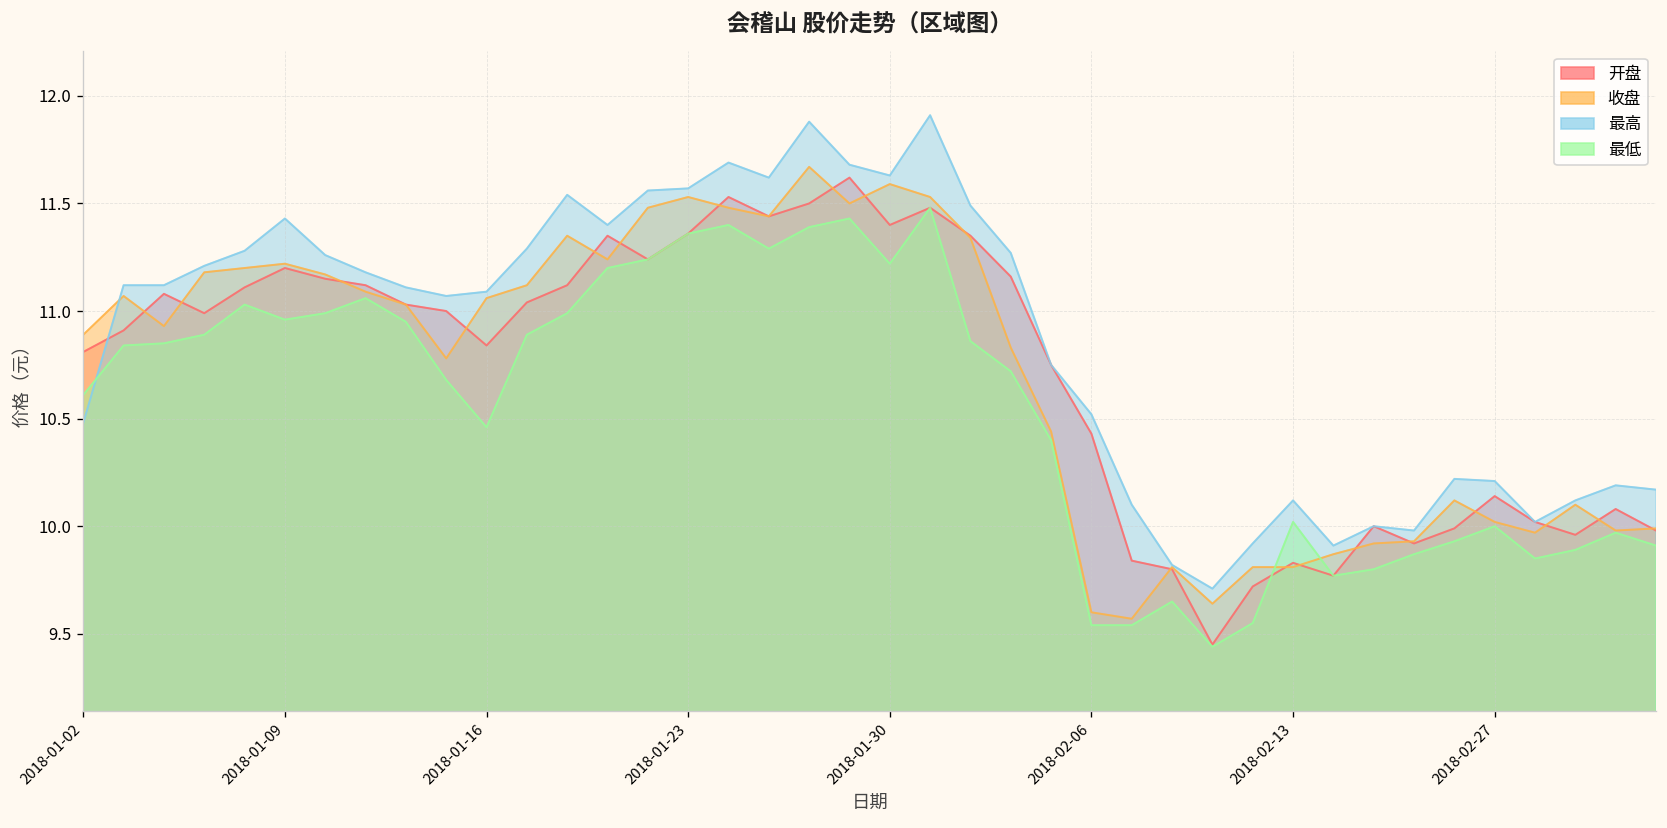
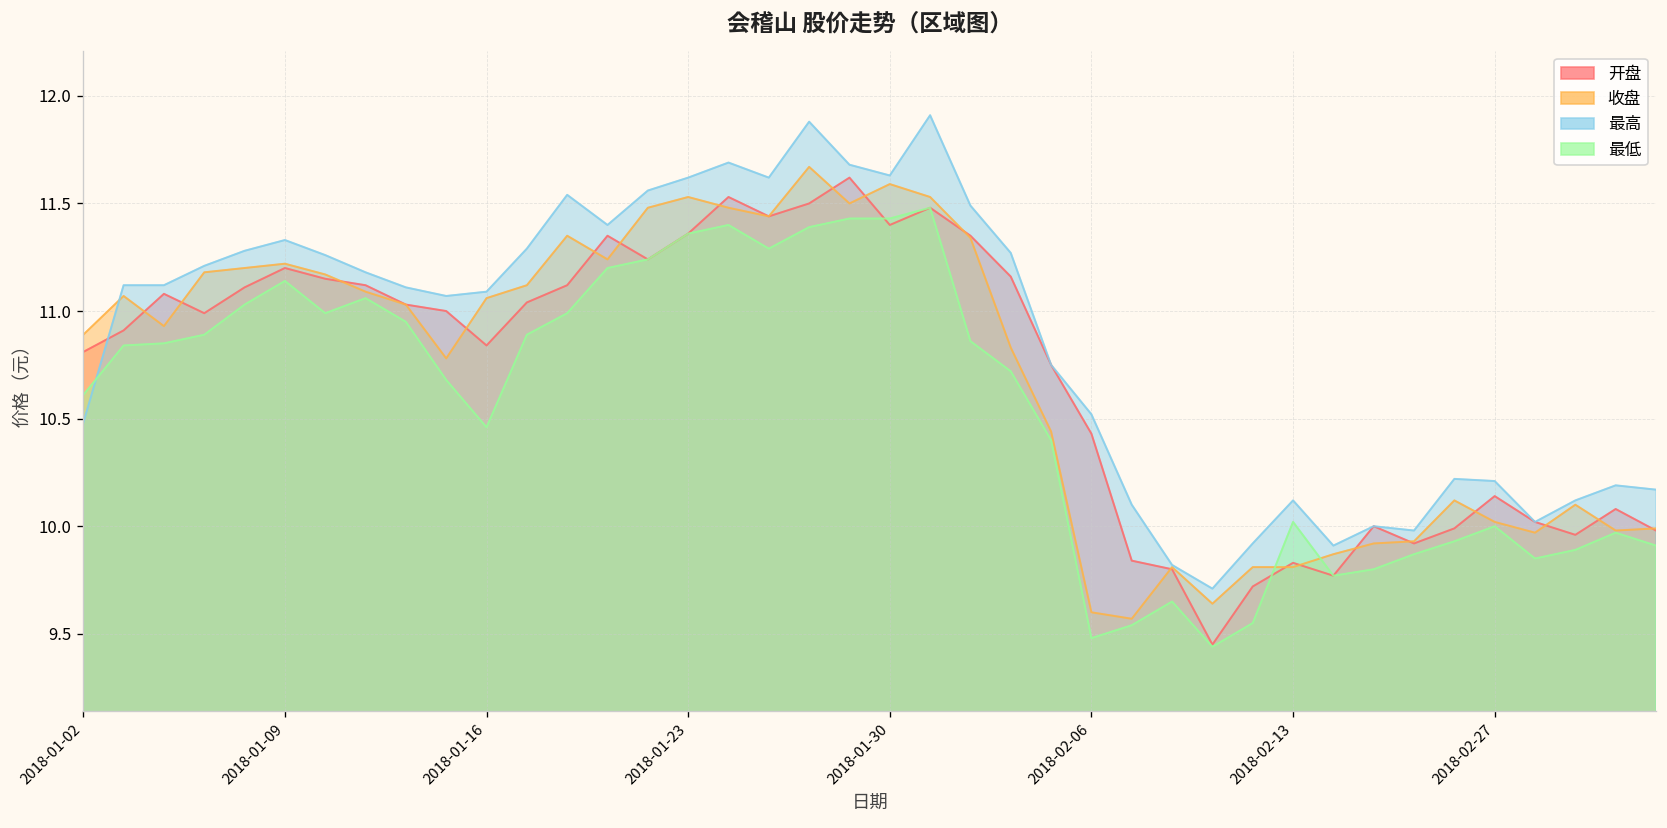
最高, 2018-01-09: 11.43 -> 11.33
最低, 2018-01-09: 10.96 -> 11.14
最高, 2018-01-23: 11.57 -> 11.62
最低, 2018-01-30: 11.22 -> 11.43
最低, 2018-02-06: 9.54 -> 9.48
